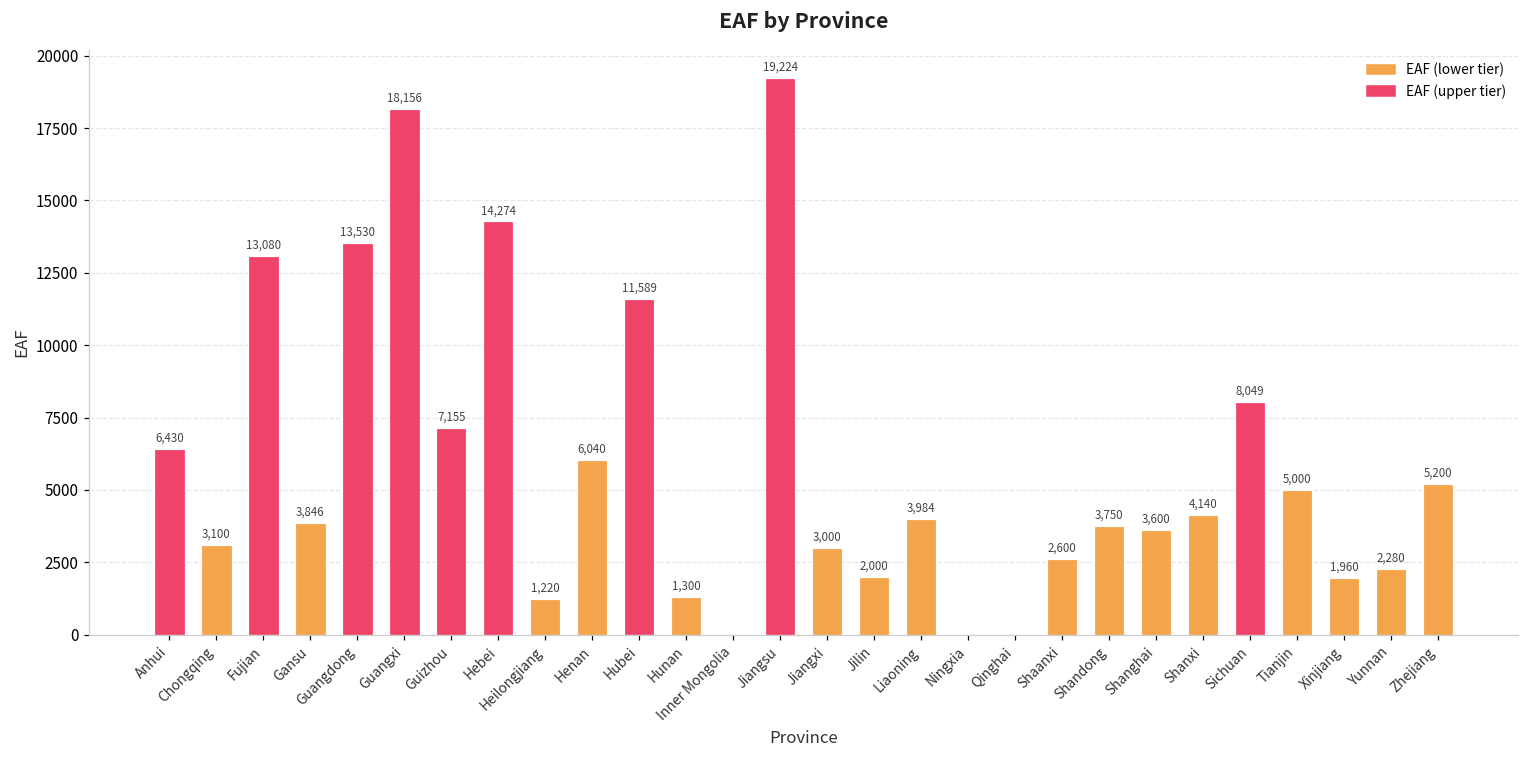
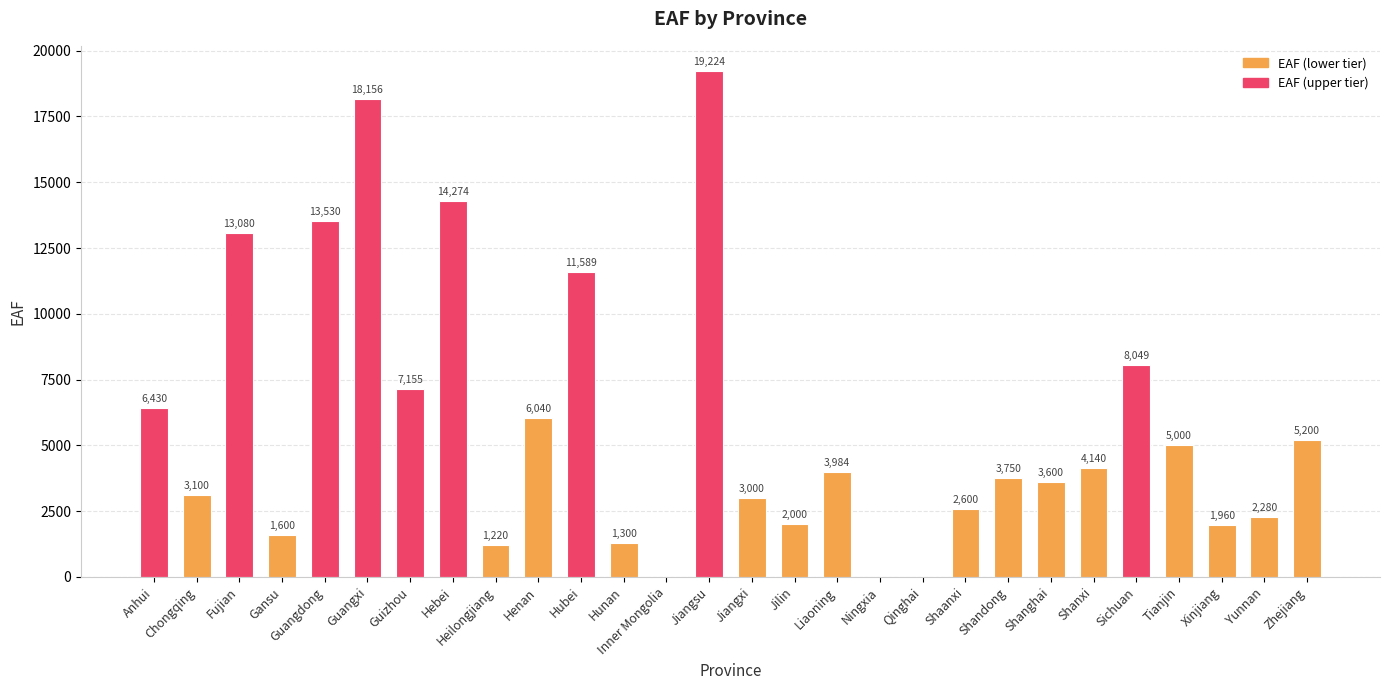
Gansu: 3,846 -> 1,600
